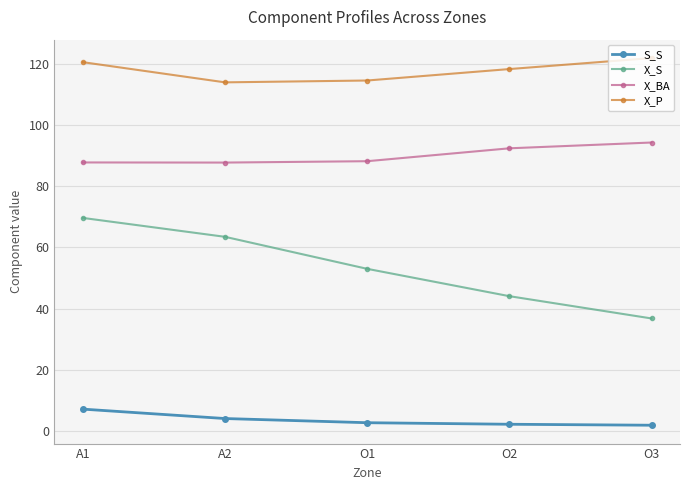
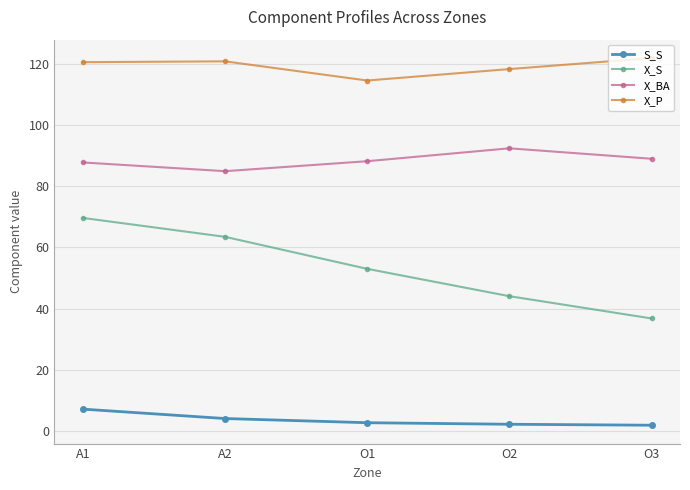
X_BA, A2: 88 -> 85
X_P, A2: 114 -> 121
X_BA, O3: 94 -> 89
